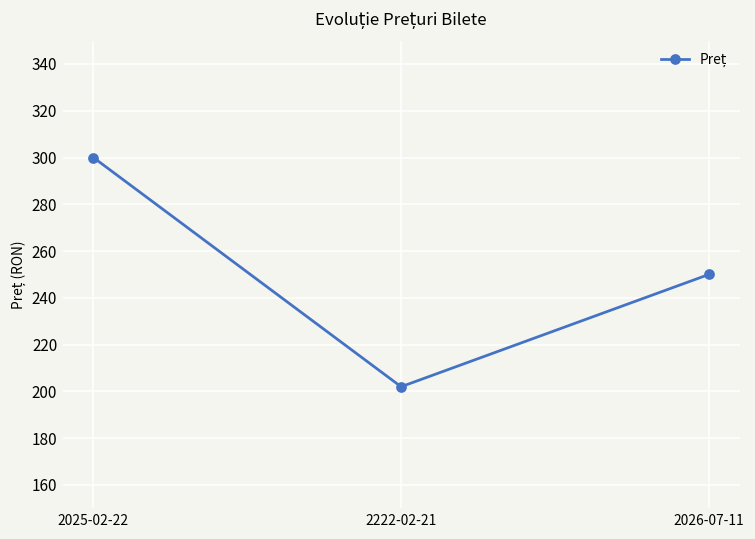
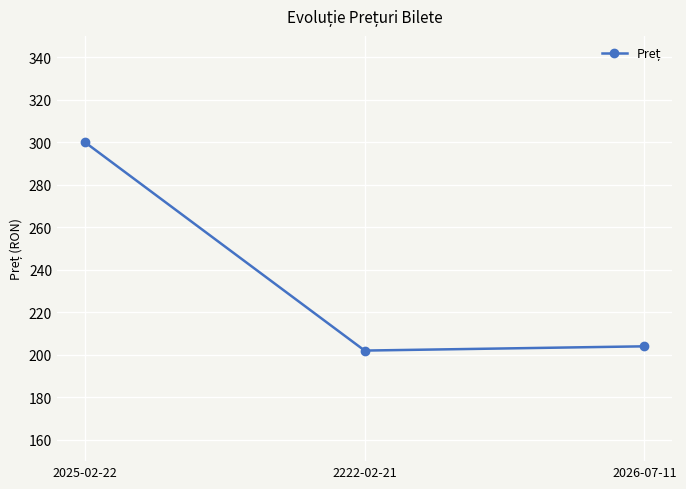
2026-07-11: 250 -> 204
